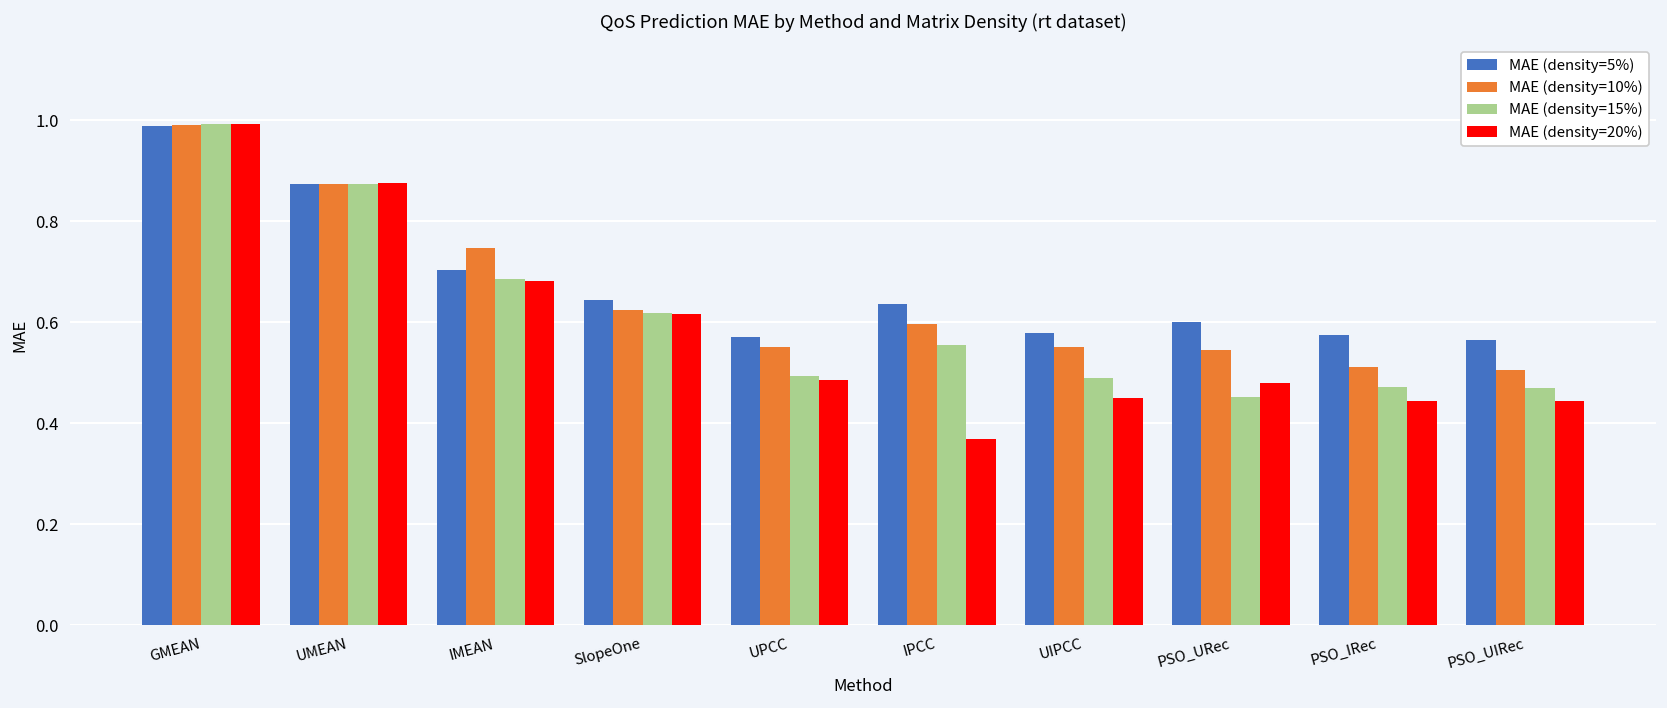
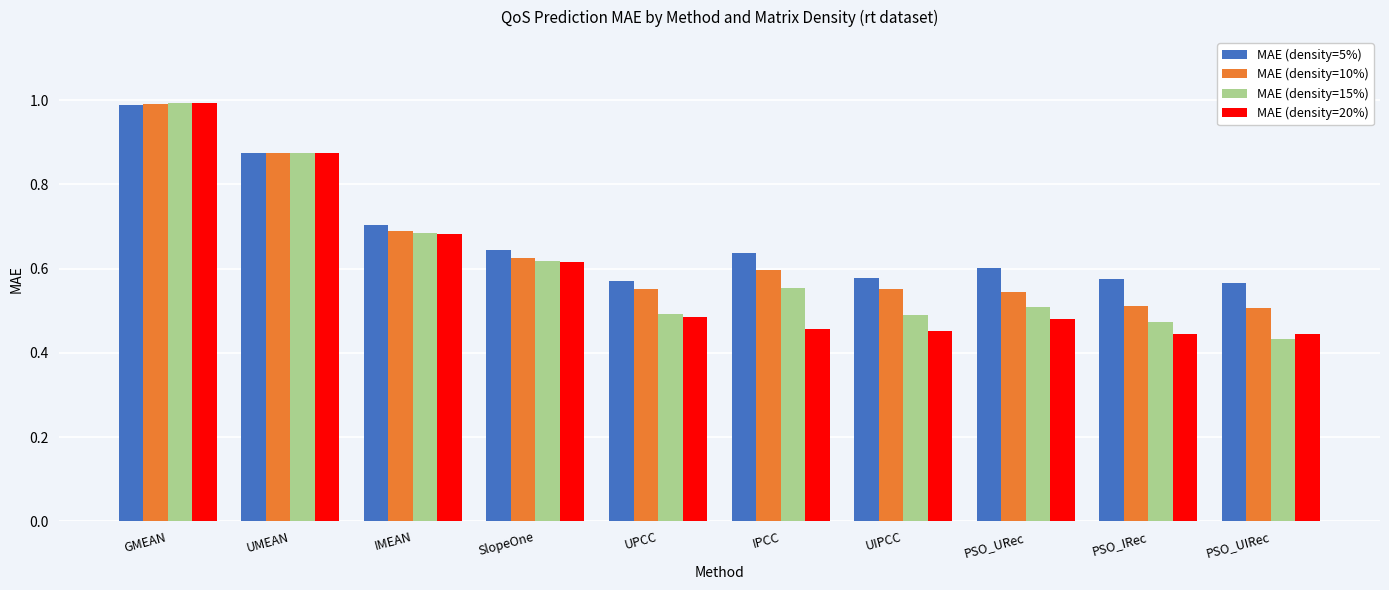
MAE (density=10%), IMEAN: 0.75 -> 0.69
MAE (density=20%), IPCC: 0.37 -> 0.46
MAE (density=15%), PSO_URec: 0.45 -> 0.51
MAE (density=15%), PSO_UIRec: 0.47 -> 0.43
